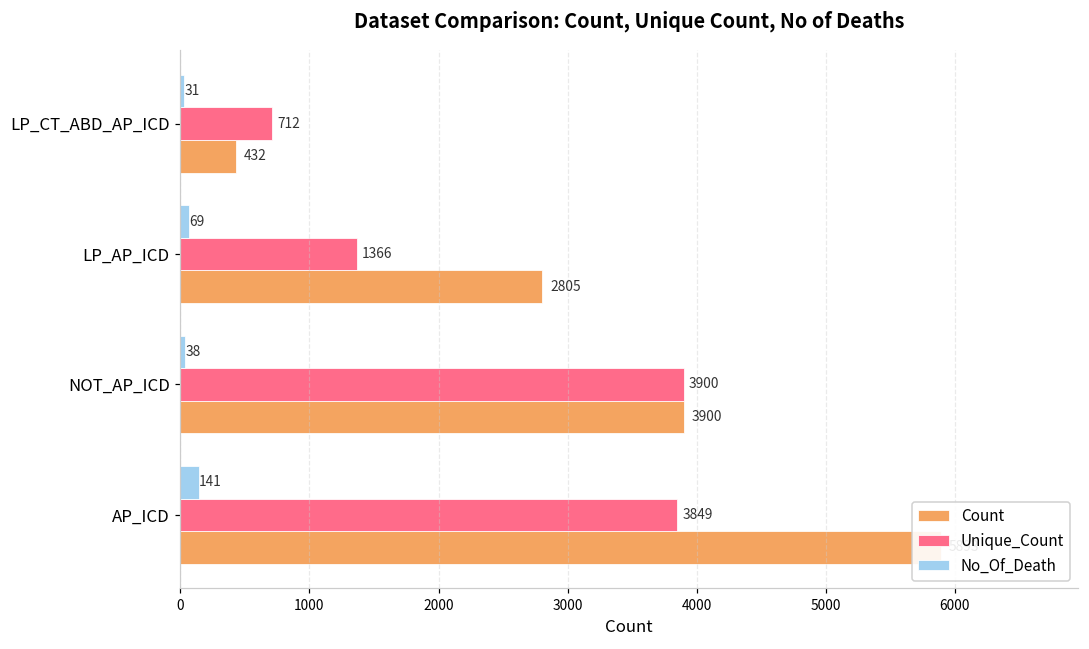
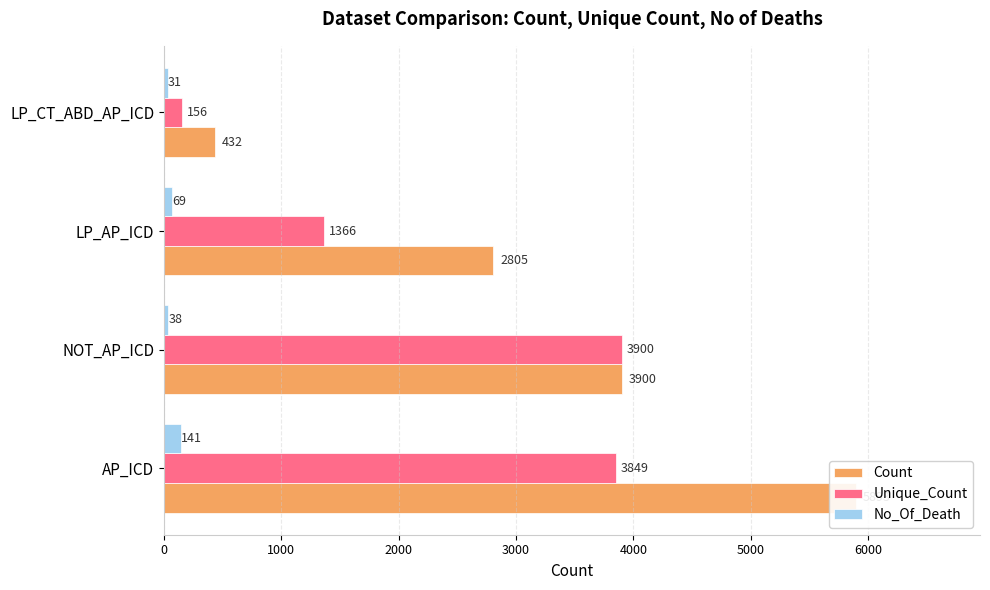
Unique_Count, LP_CT_ABD_AP_ICD: 712 -> 156
